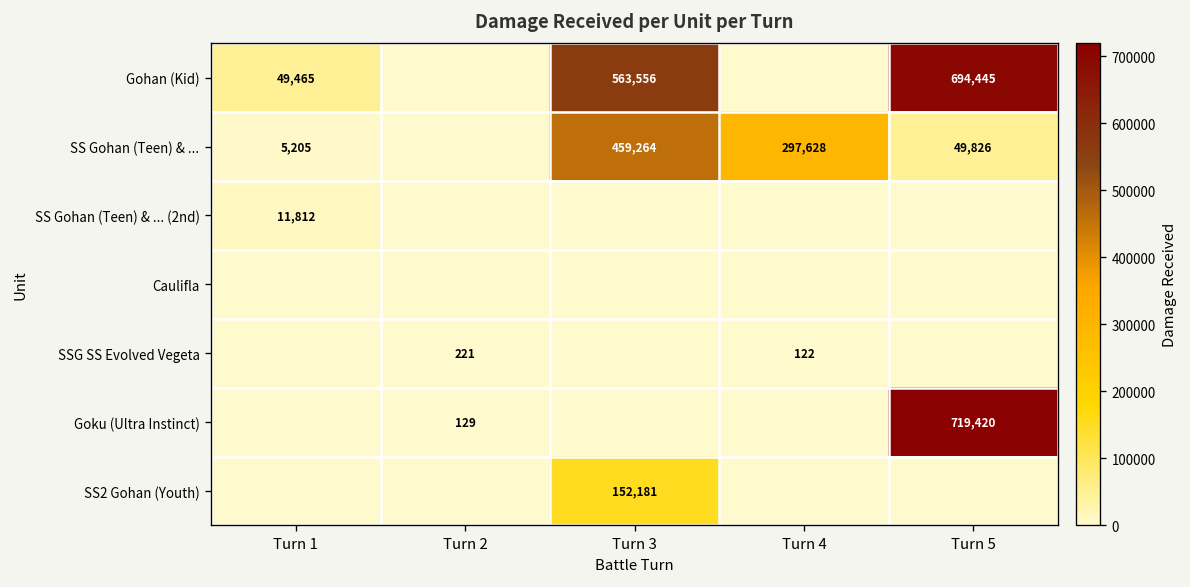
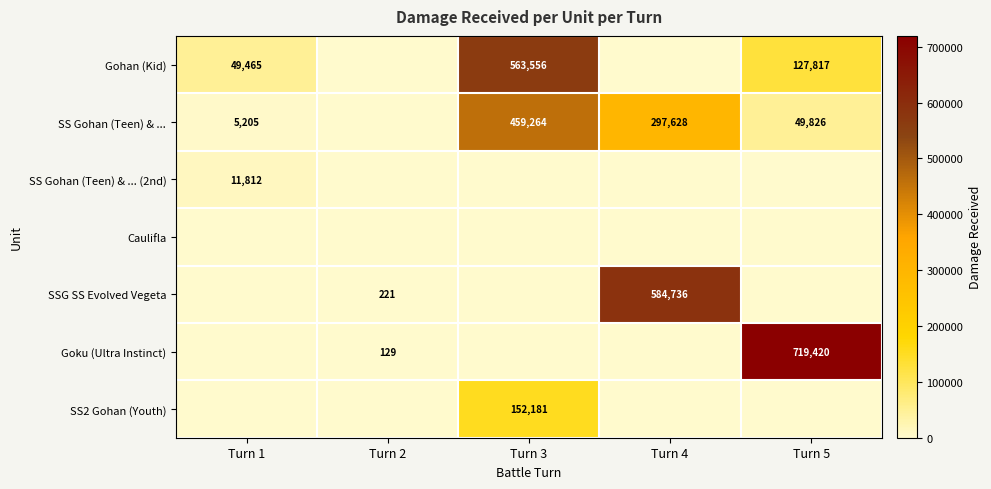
Gohan (Kid), Turn 5: 694,445 -> 127,817
SSG SS Evolved Vegeta, Turn 4: 122 -> 584,736
